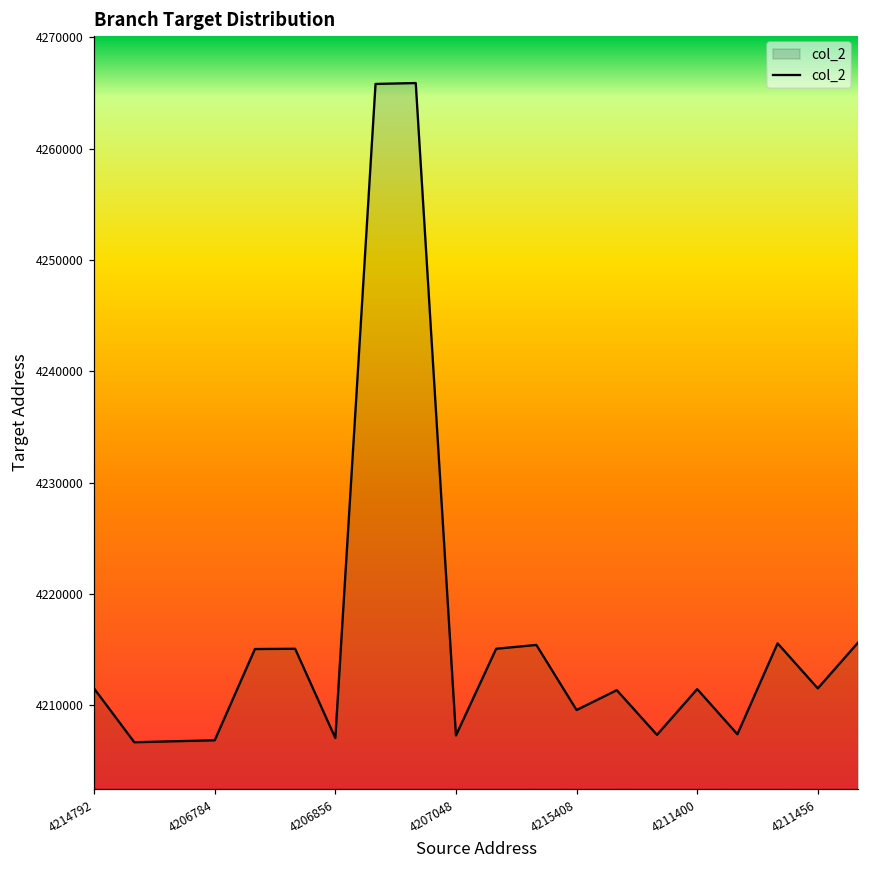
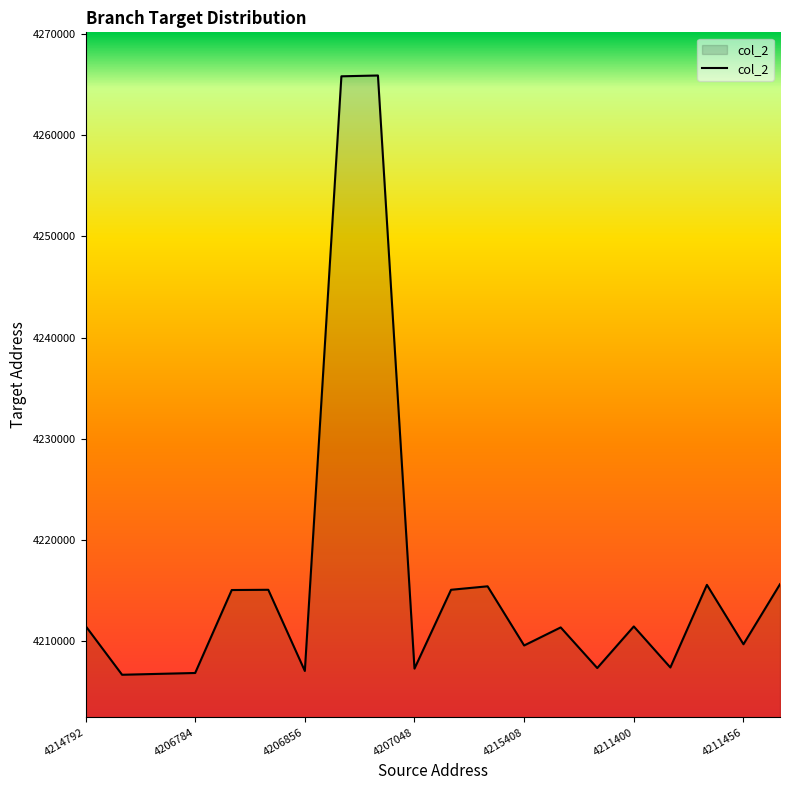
4211456: 4211500 -> 4209700
